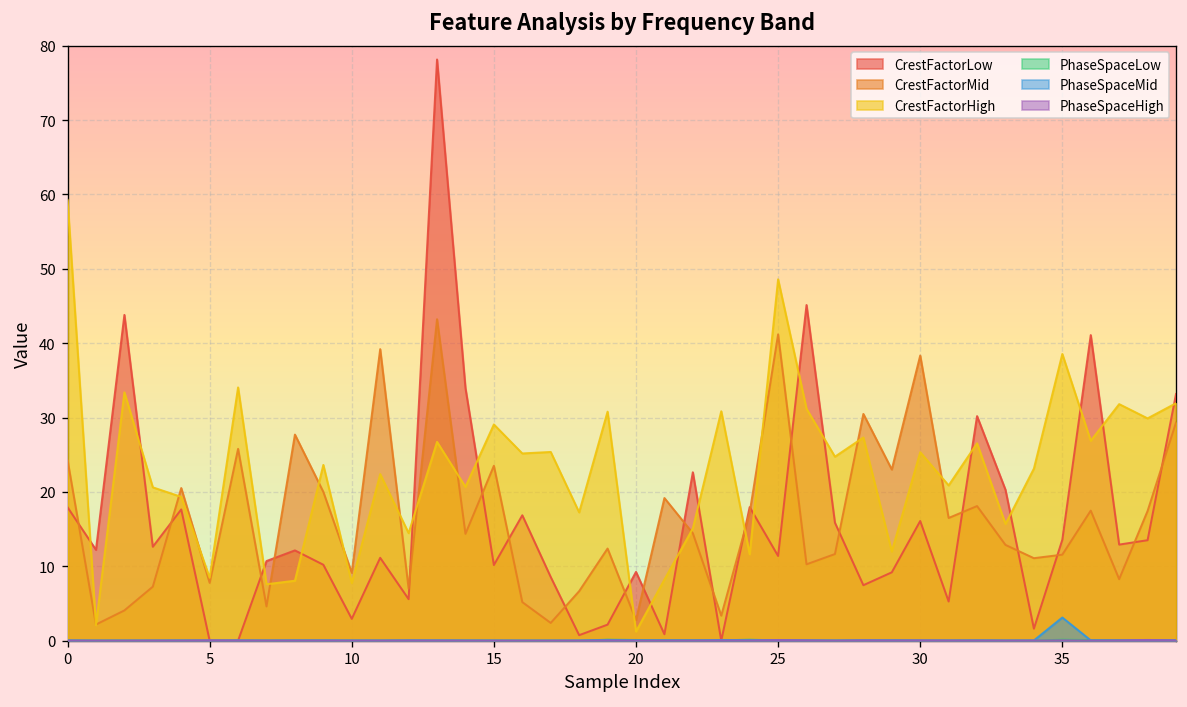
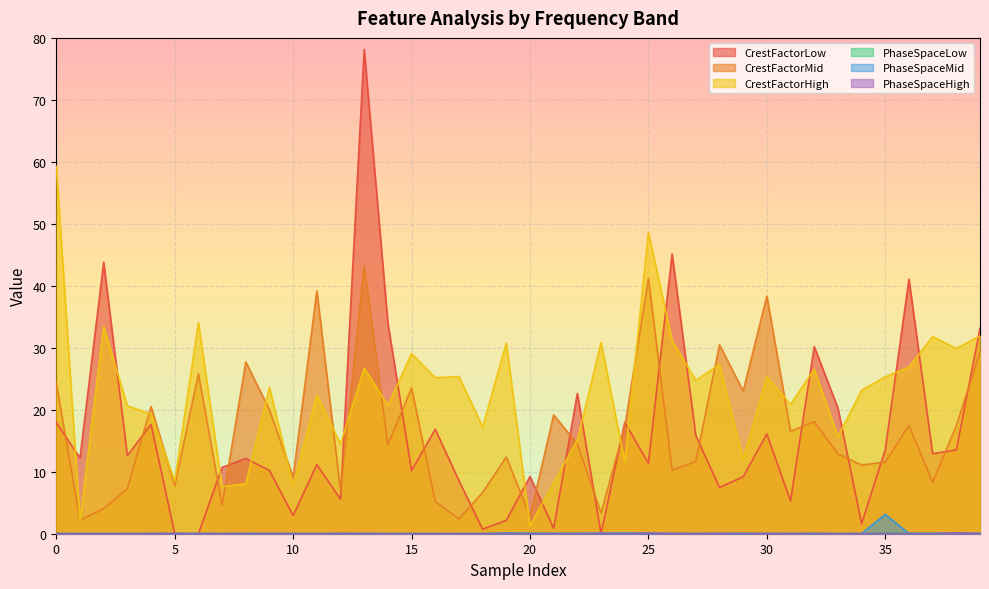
CrestFactorHigh, 35: 39 -> 25
